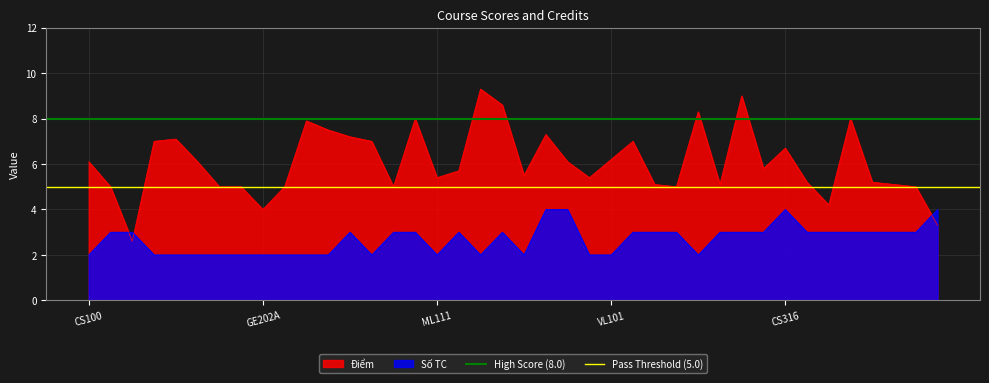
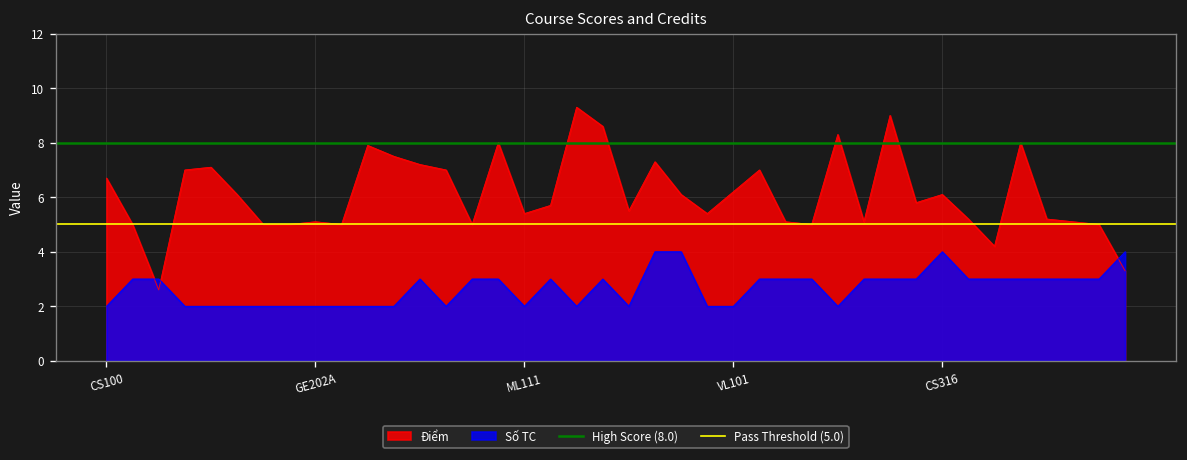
Điểm, CS100: 6.1 -> 6.7
Điểm, GE202A: 4.0 -> 5.1
Điểm, CS316: 6.7 -> 6.1
